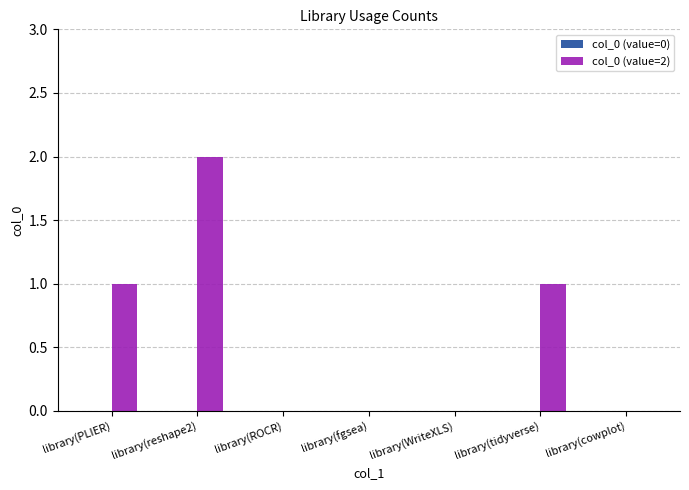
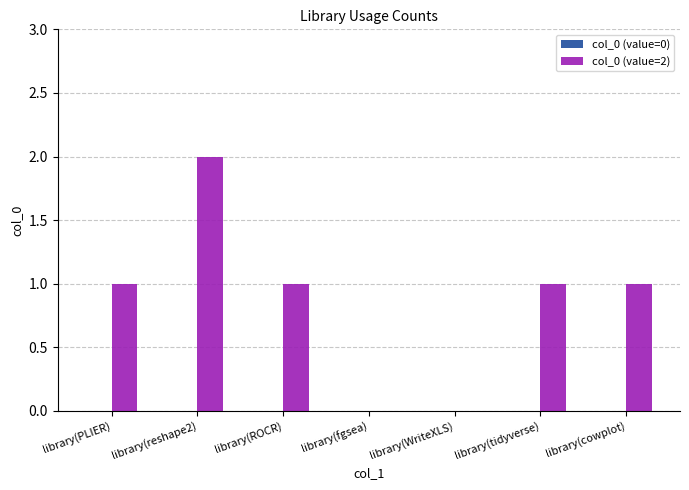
col_0 (value=2), library(ROCR): 0 -> 1
col_0 (value=2), library(cowplot): 0 -> 1
